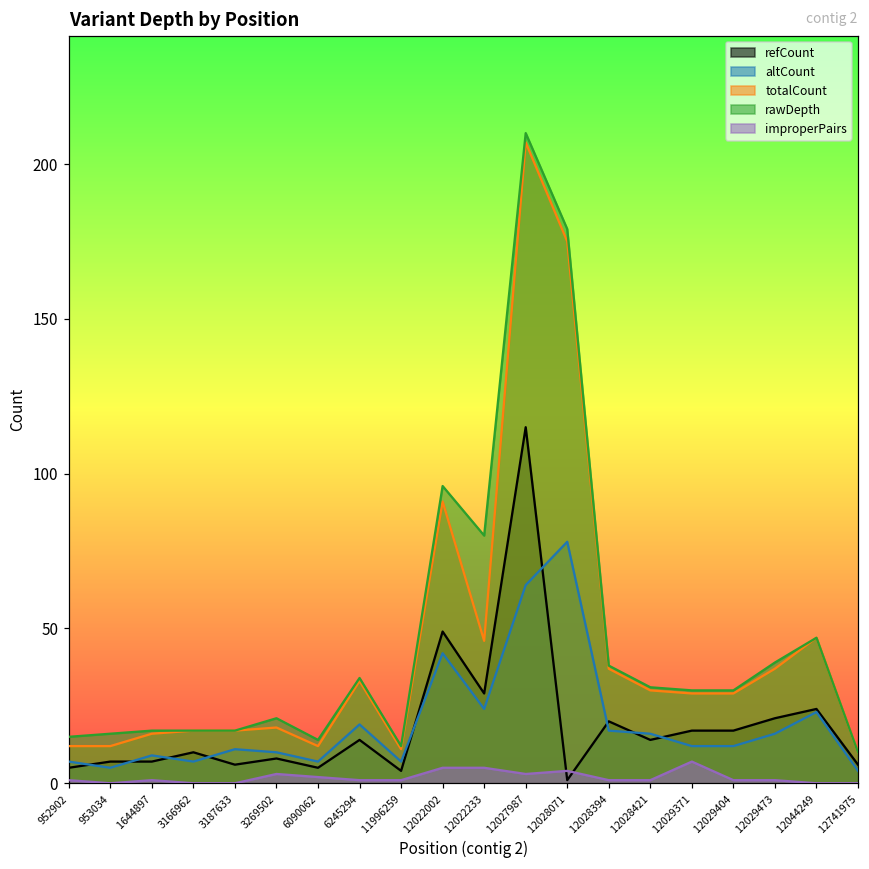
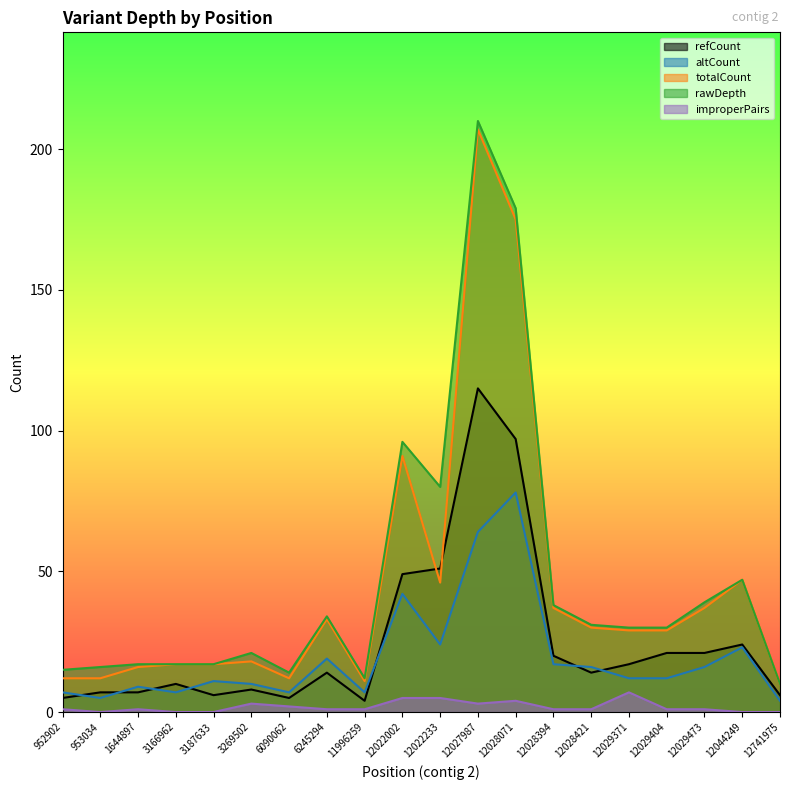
refCount, 12022233: 29 -> 51
refCount, 12028071: 1 -> 97
refCount, 12029404: 17 -> 21
